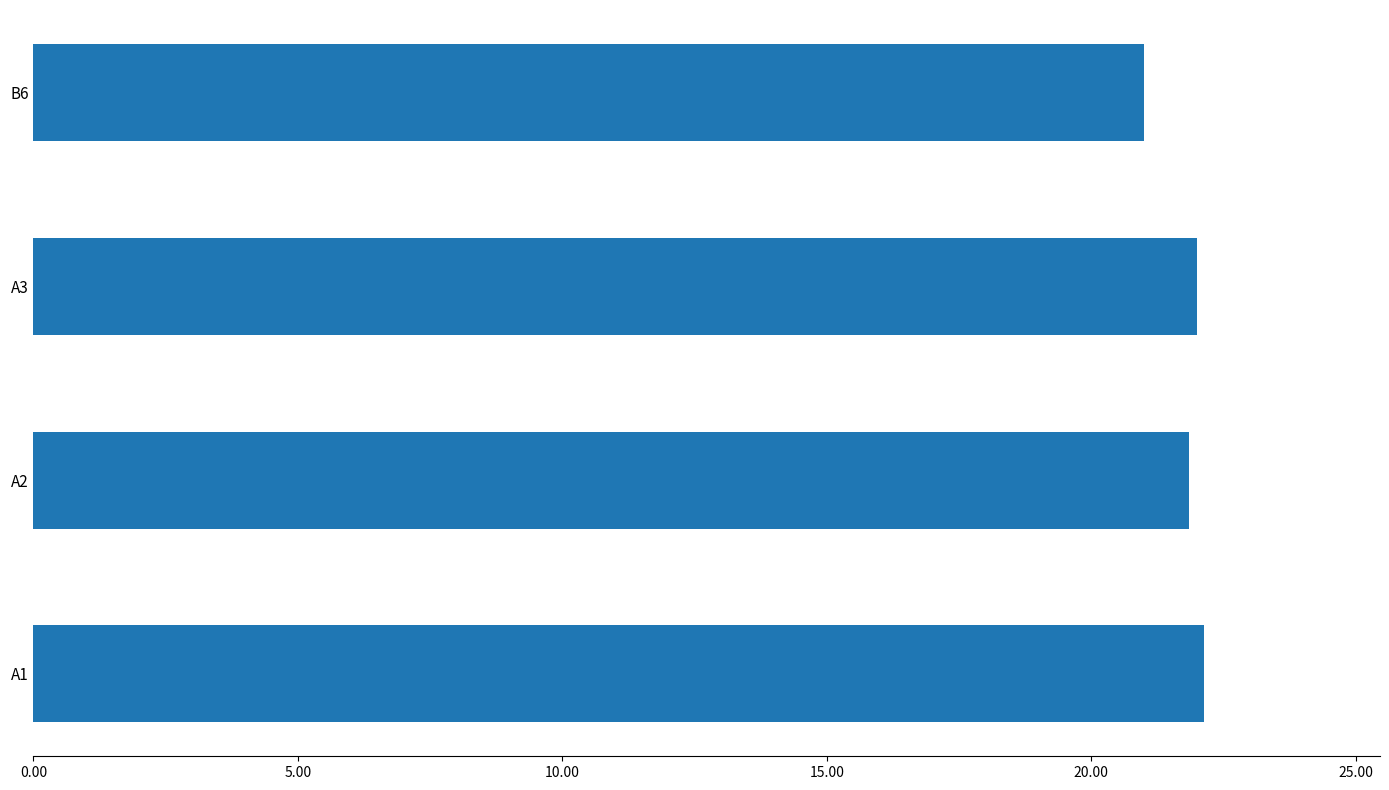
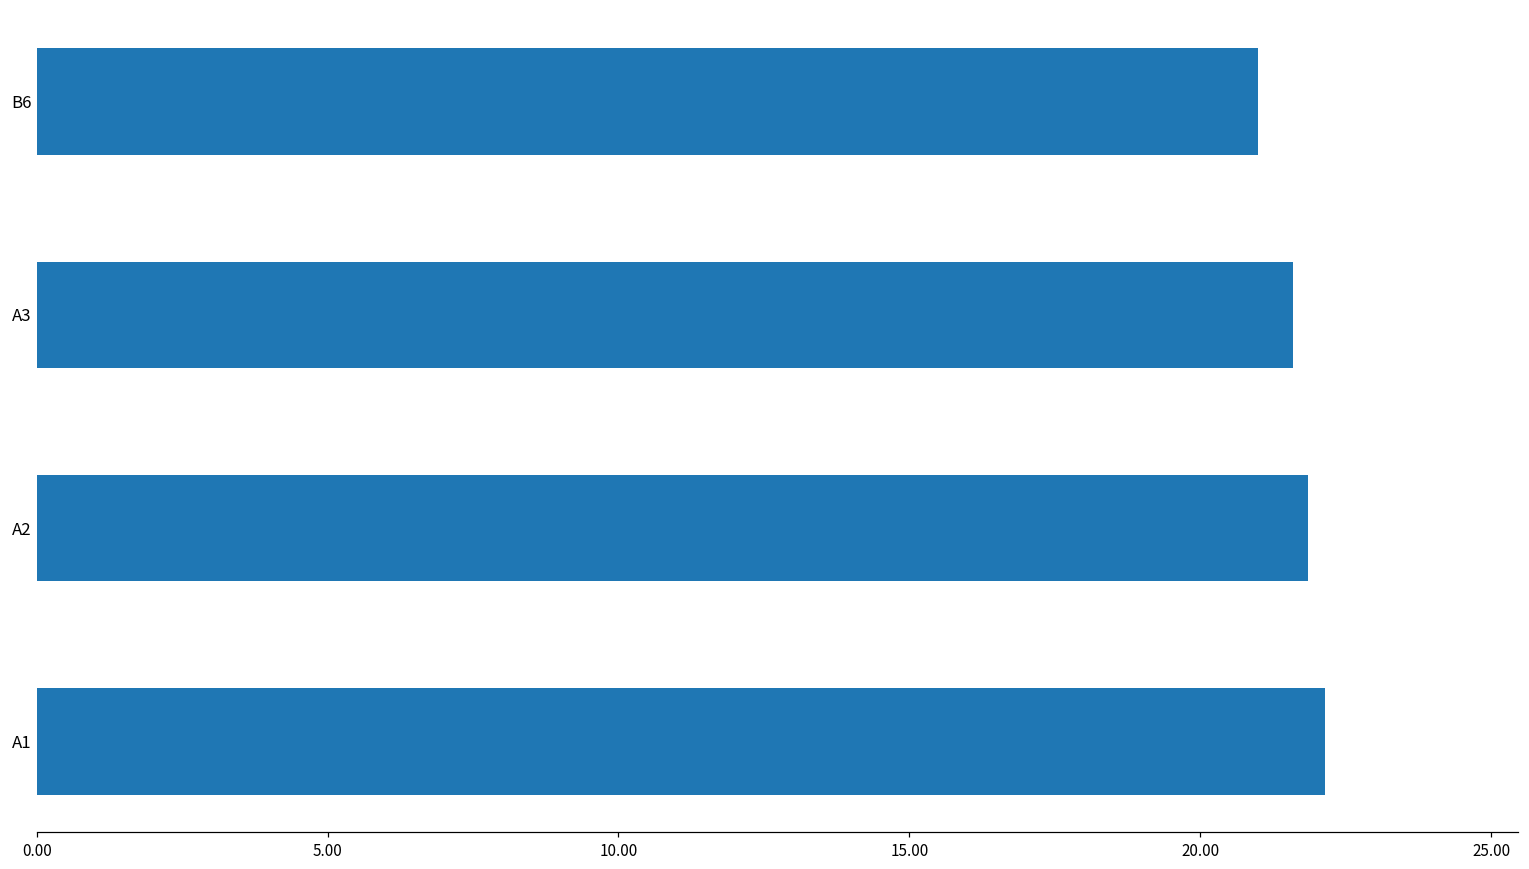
A3: 22.0 -> 21.6
